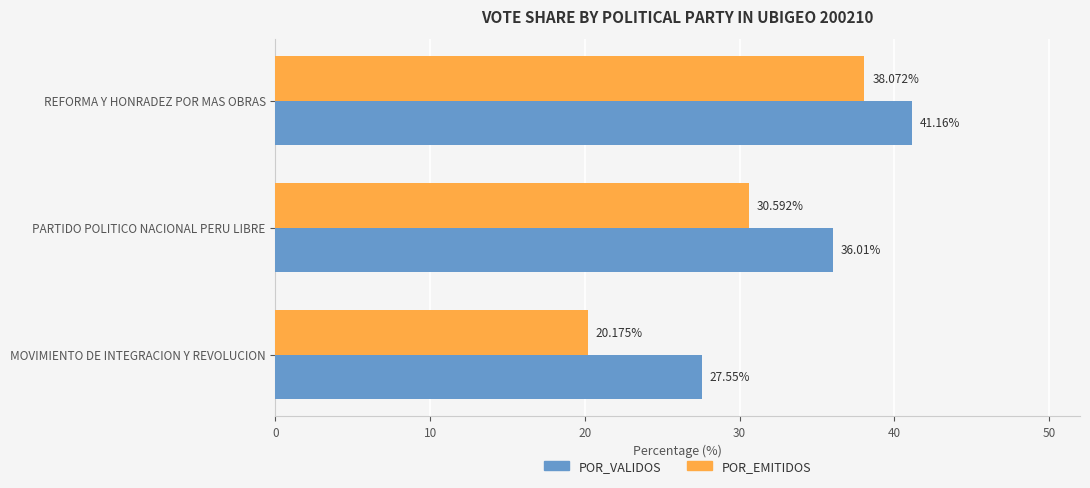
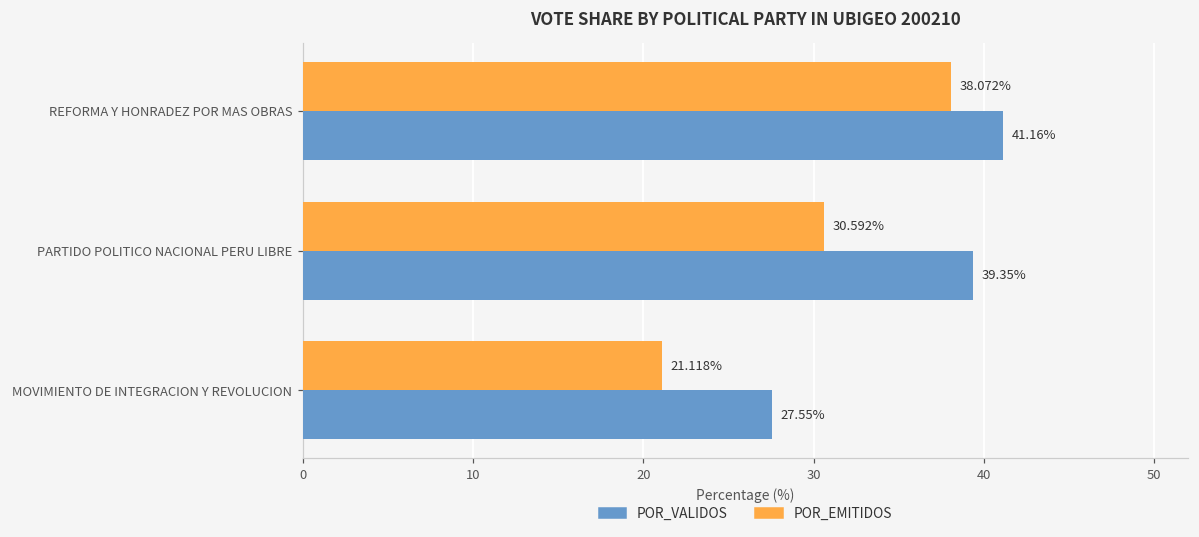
POR_VALIDOS, PARTIDO POLITICO NACIONAL PERU LIBRE: 36.01% -> 39.35%
POR_EMITIDOS, MOVIMIENTO DE INTEGRACION Y REVOLUCION: 20.175% -> 21.118%
